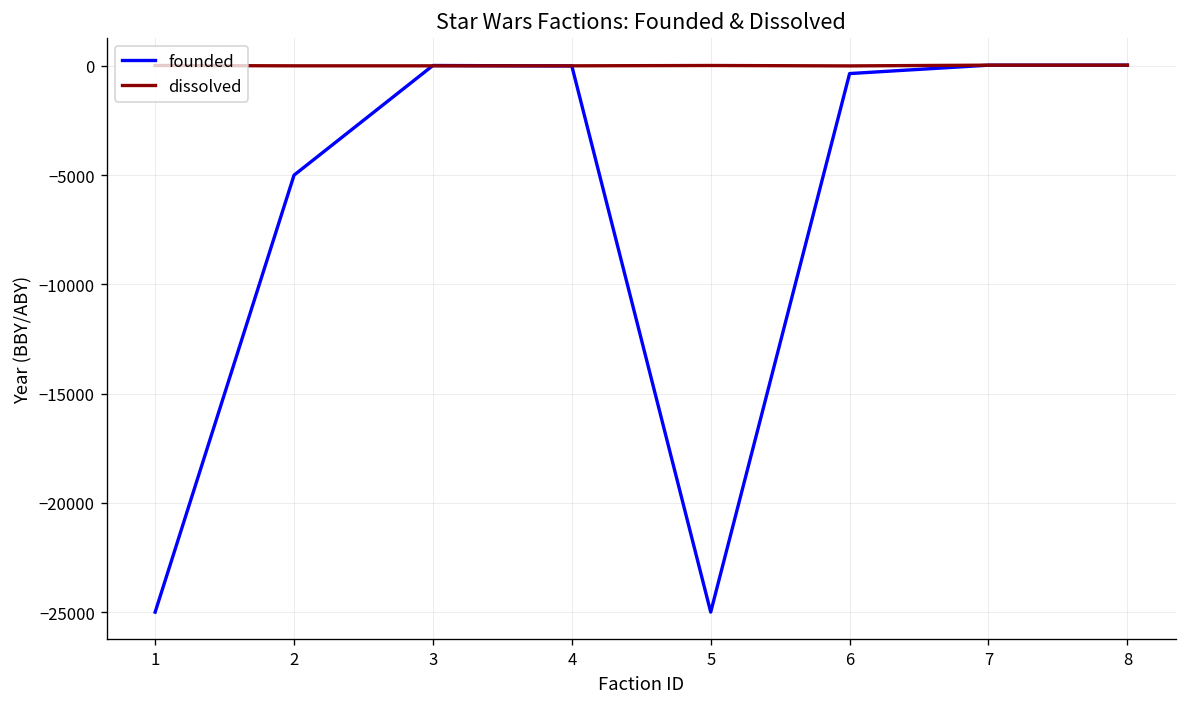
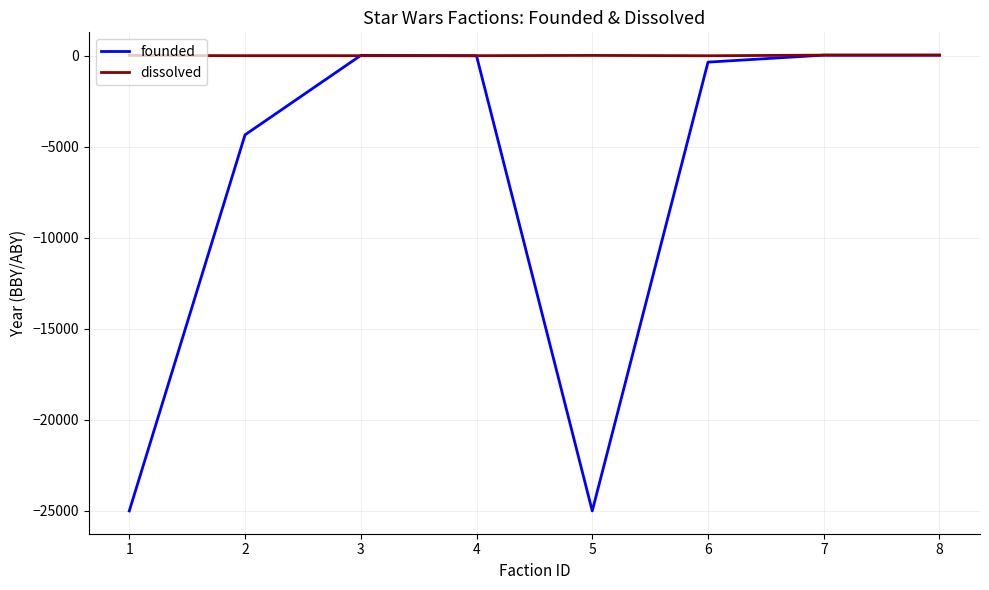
founded, 2: -5000 -> -4300
